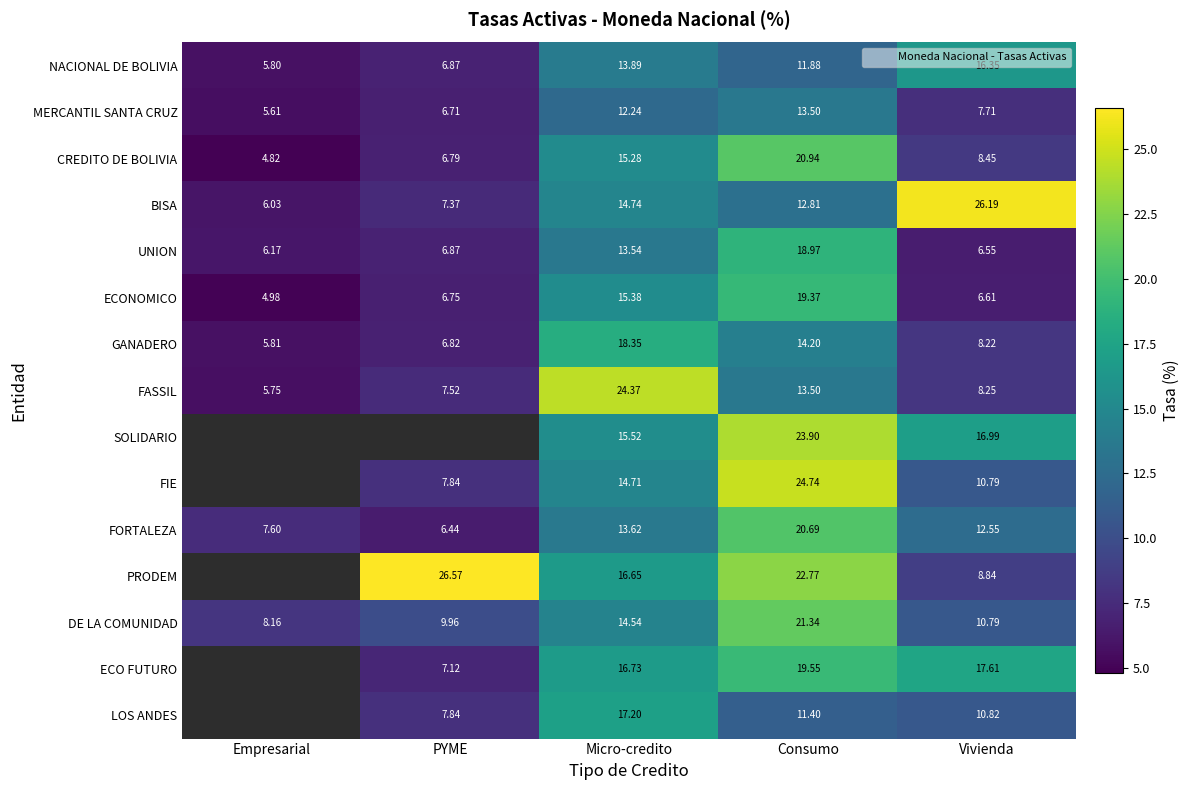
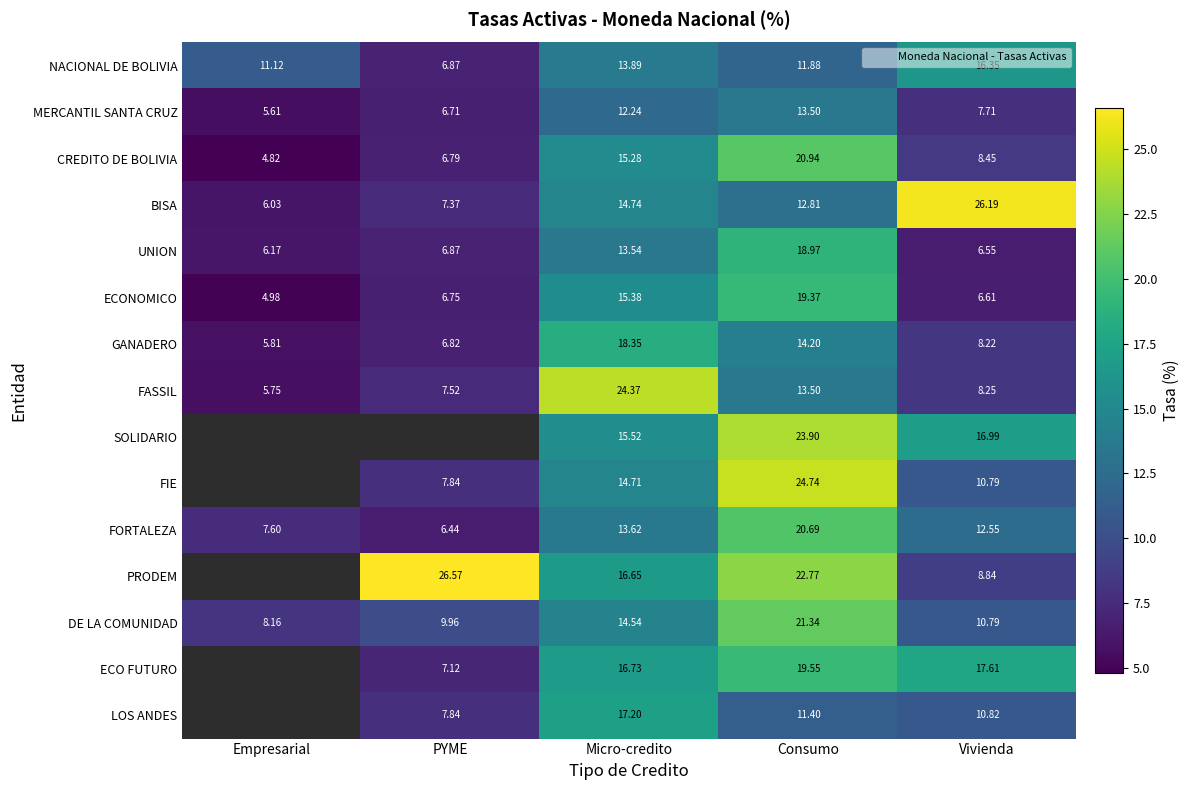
NACIONAL DE BOLIVIA, Empresarial: 5.80 -> 11.12
